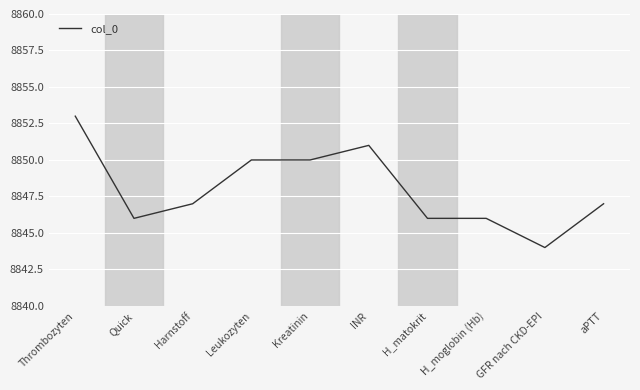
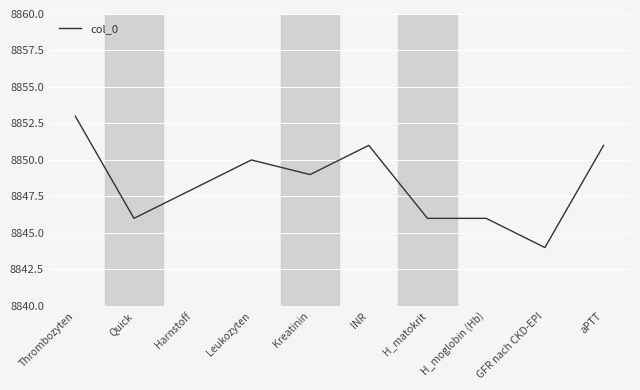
Harnstoff: 8847 -> 8848
Kreatinin: 8850 -> 8849
aPTT: 8847 -> 8851
